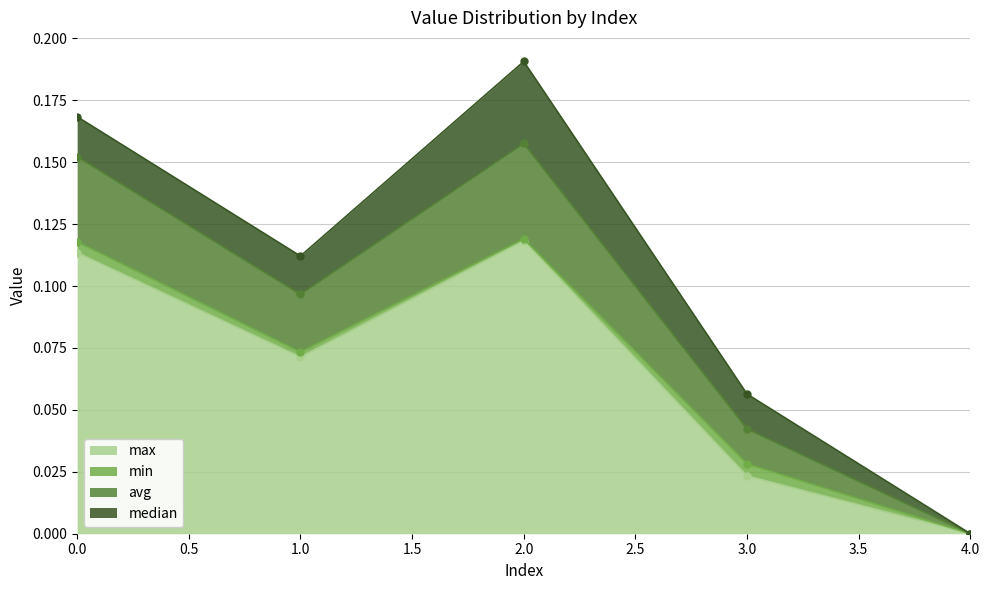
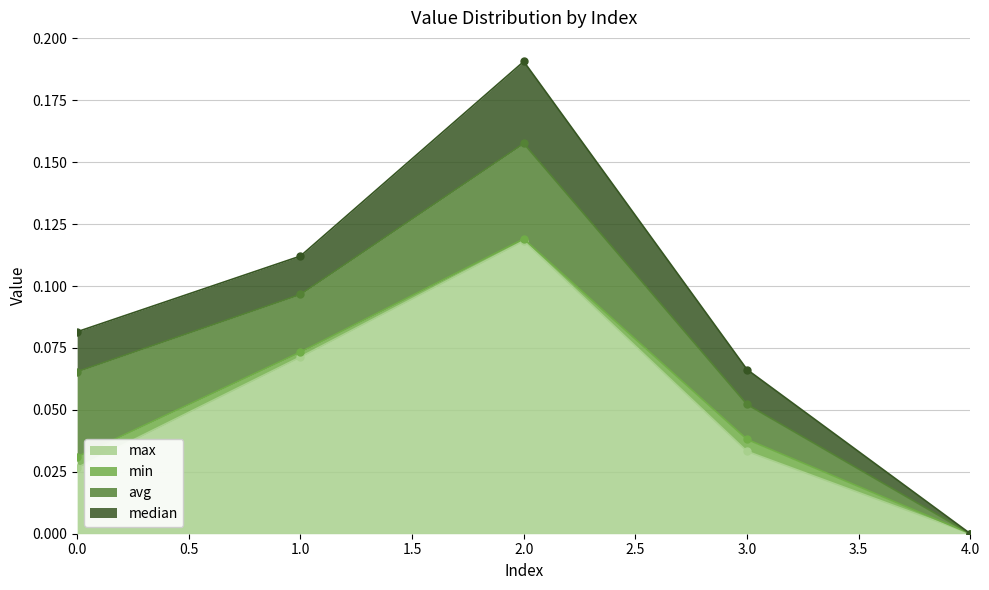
max, 0.0: 0.114 -> 0.027
max, 3.0: 0.023 -> 0.033
